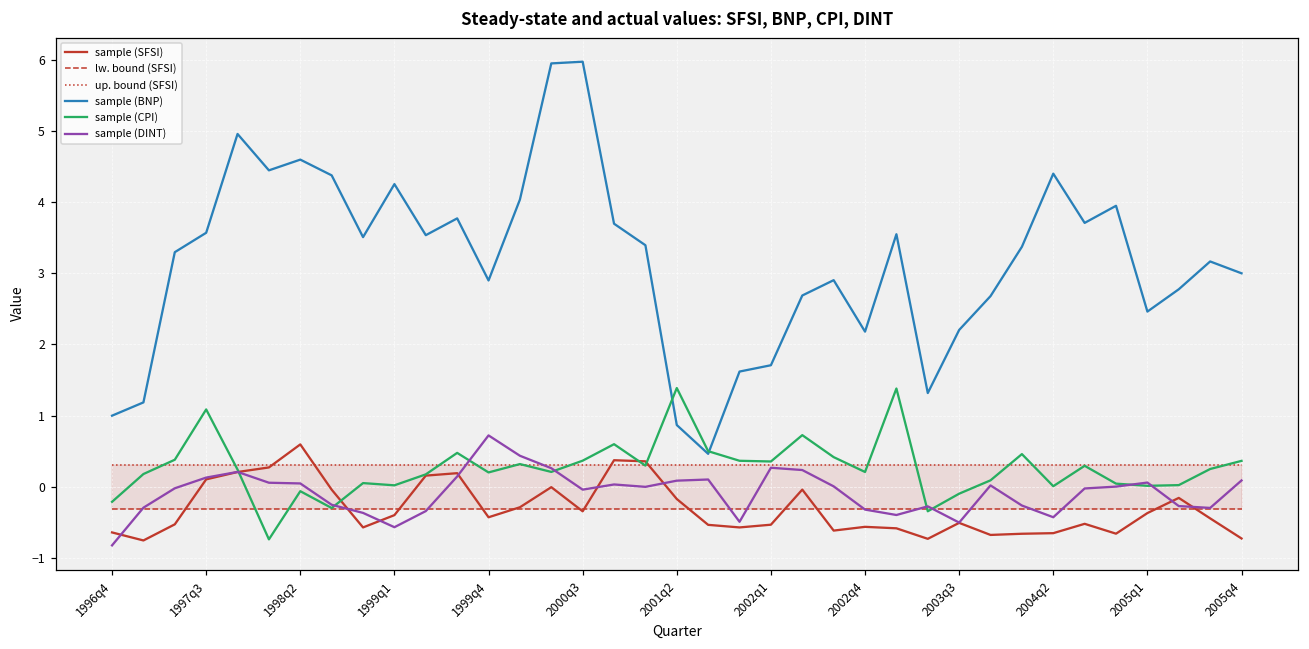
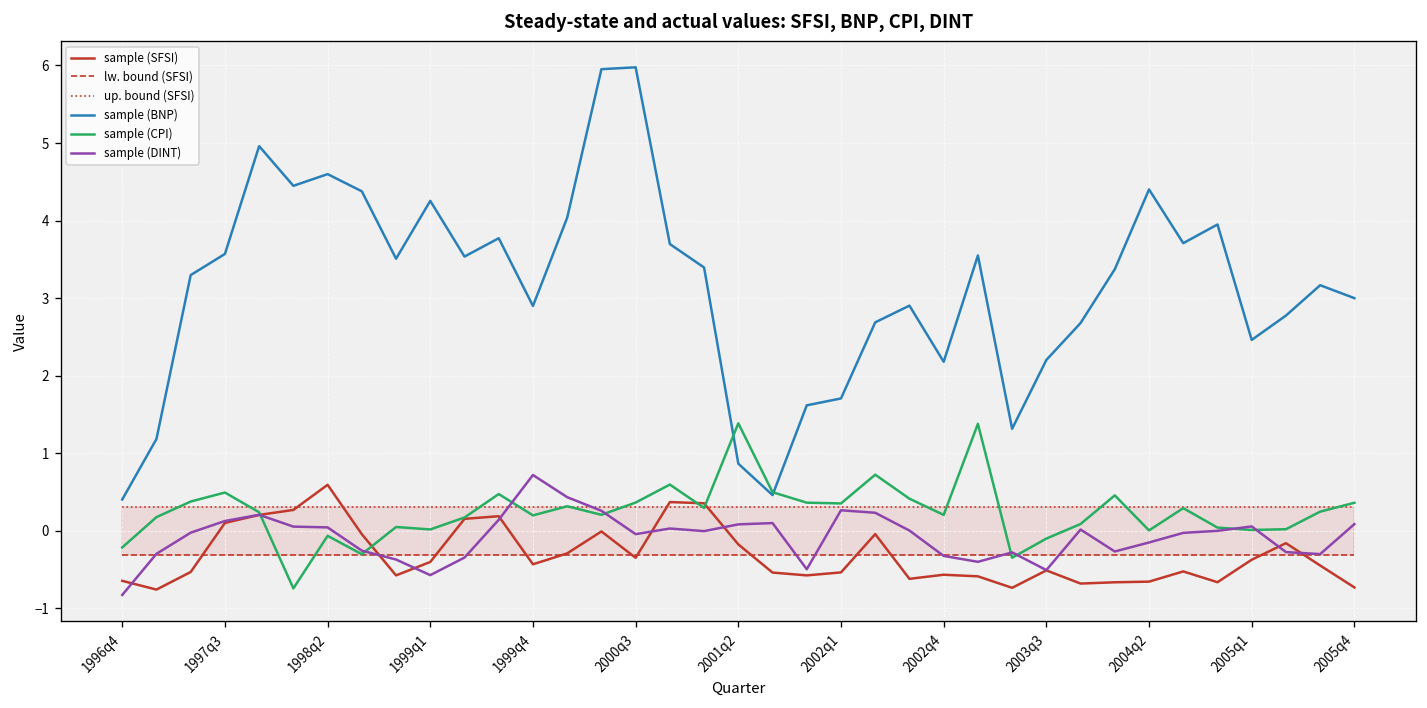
sample (BNP), 1996q4: 1.0 -> 0.4
sample (CPI), 1997q3: 1.1 -> 0.5
sample (DINT), 2004q2: -0.4 -> -0.2
